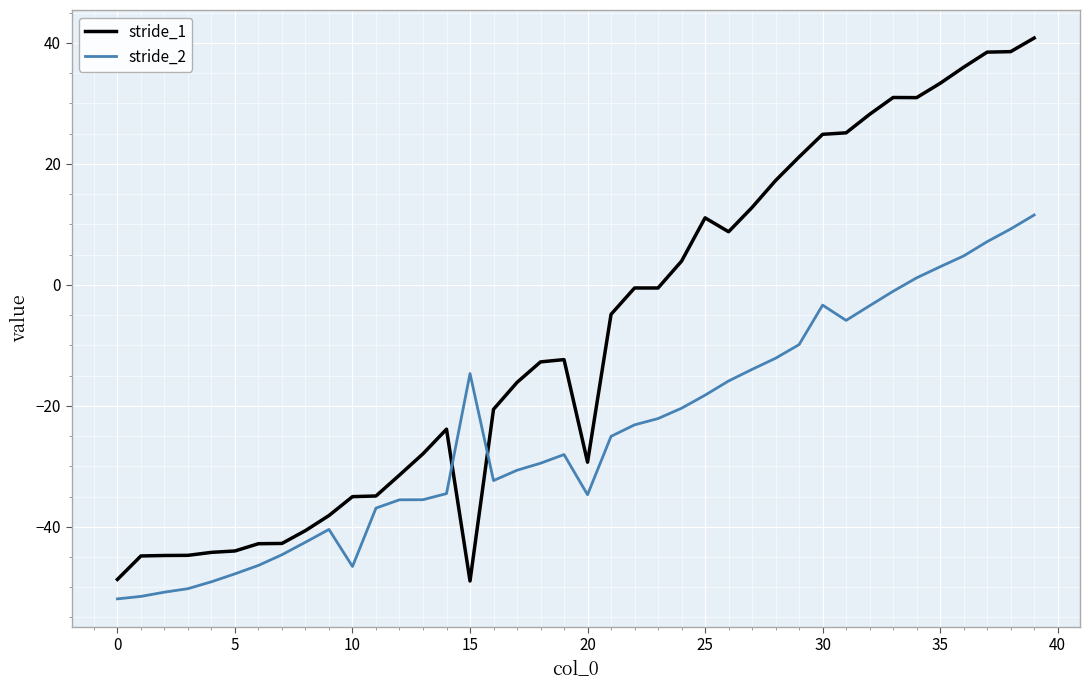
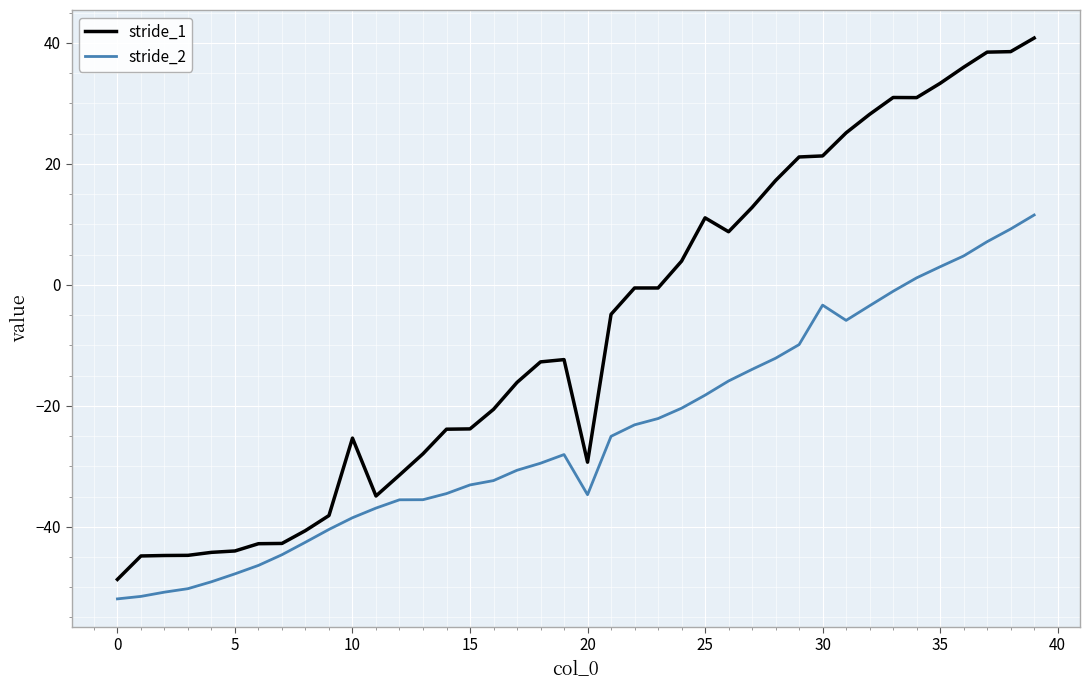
stride_1, 10: -35 -> -25
stride_2, 10: -47 -> -39
stride_1, 15: -49 -> -24
stride_2, 15: -15 -> -33
stride_1, 30: 25 -> 21
